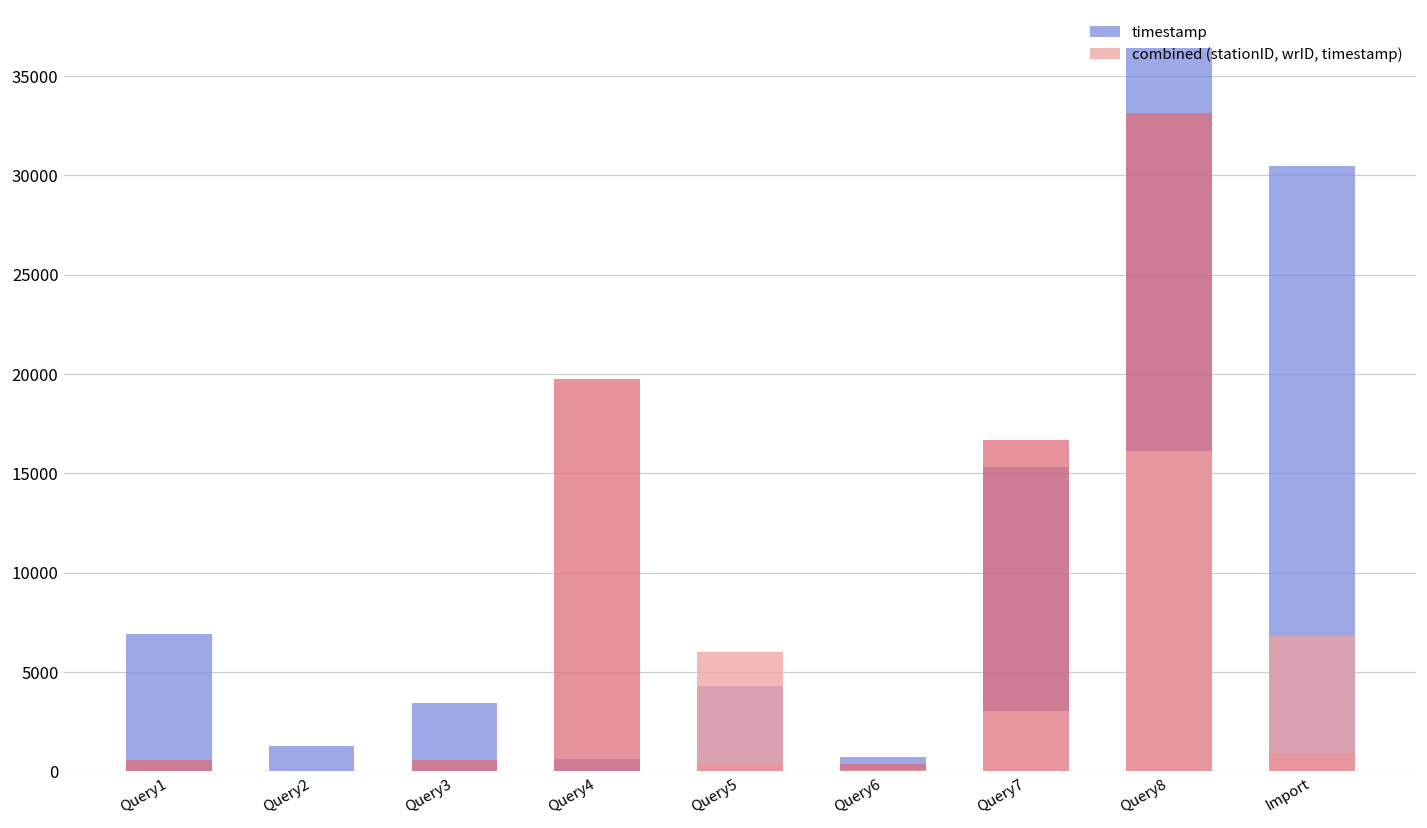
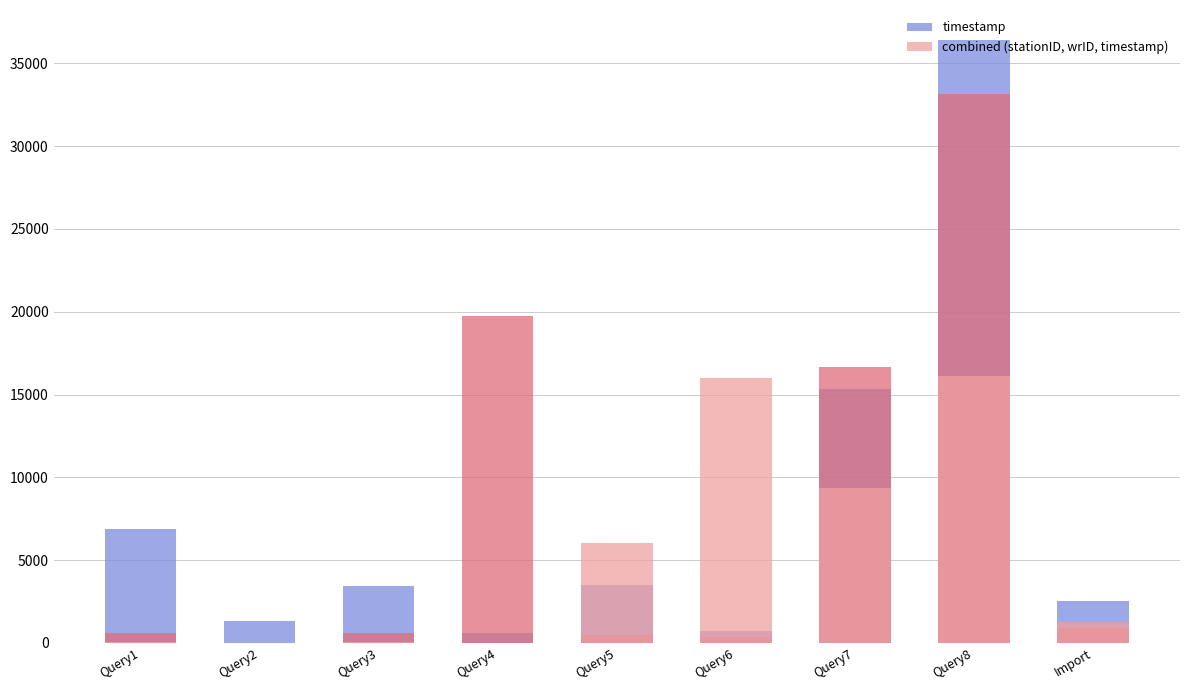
timestamp, Query5: 4300 -> 3500
combined (stationID, wrID, timestamp), Query6: 100 -> 16000
combined (stationID, wrID, timestamp), Query7: 3000 -> 9300
timestamp, Import: 30500 -> 2600
combined (stationID, wrID, timestamp), Import: 6800 -> 1300
